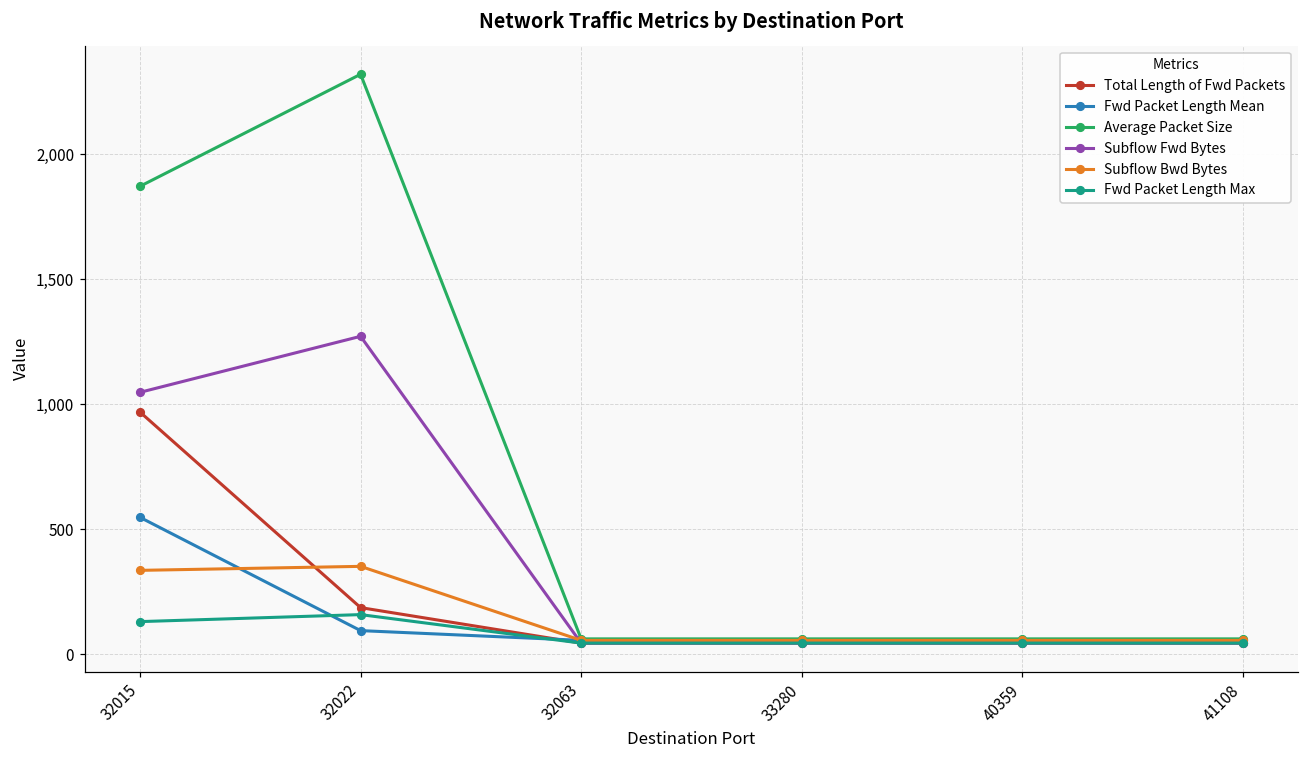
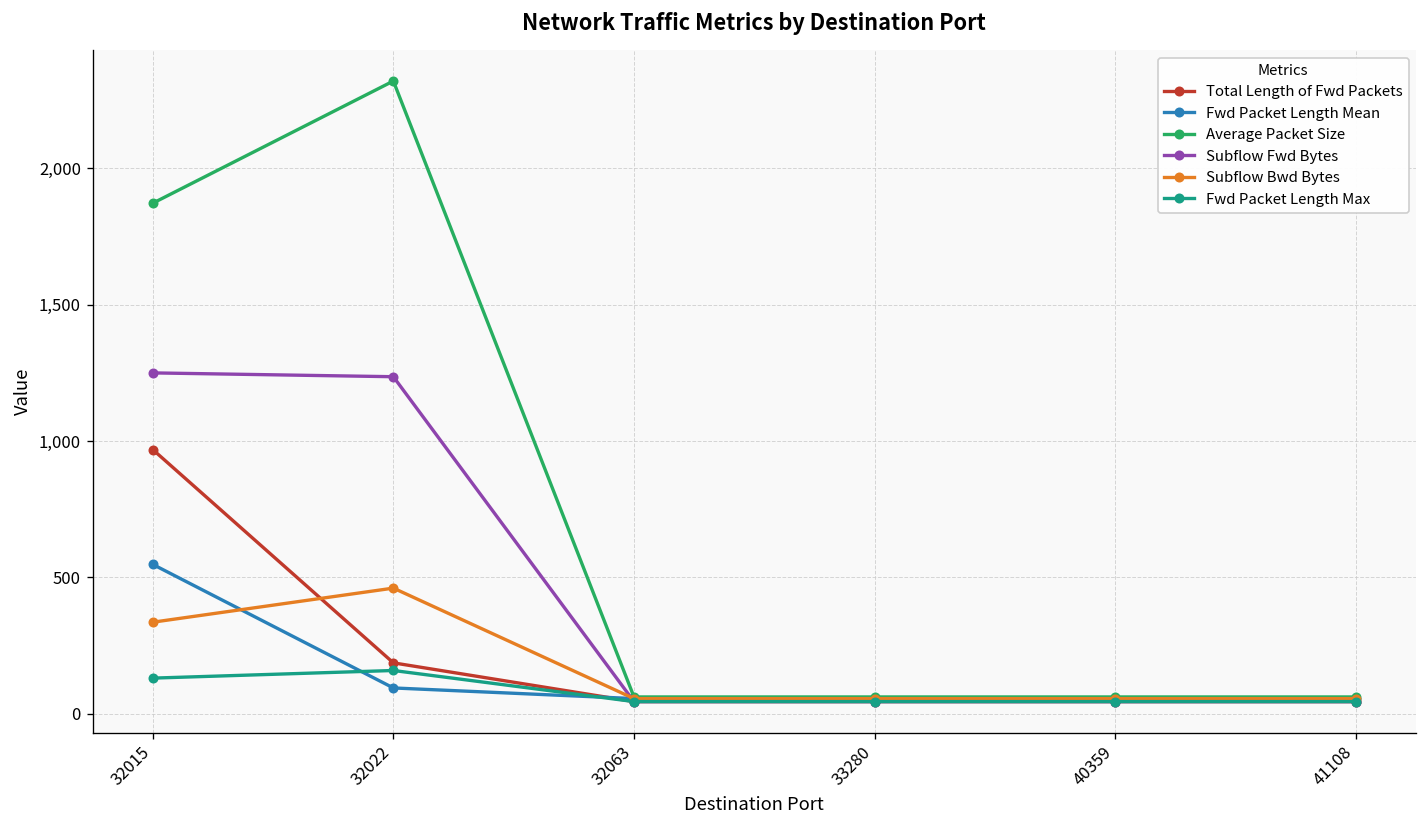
Subflow Fwd Bytes, 32015: 1,050 -> 1,250
Subflow Fwd Bytes, 32022: 1,270 -> 1,240
Subflow Bwd Bytes, 32022: 350 -> 460
